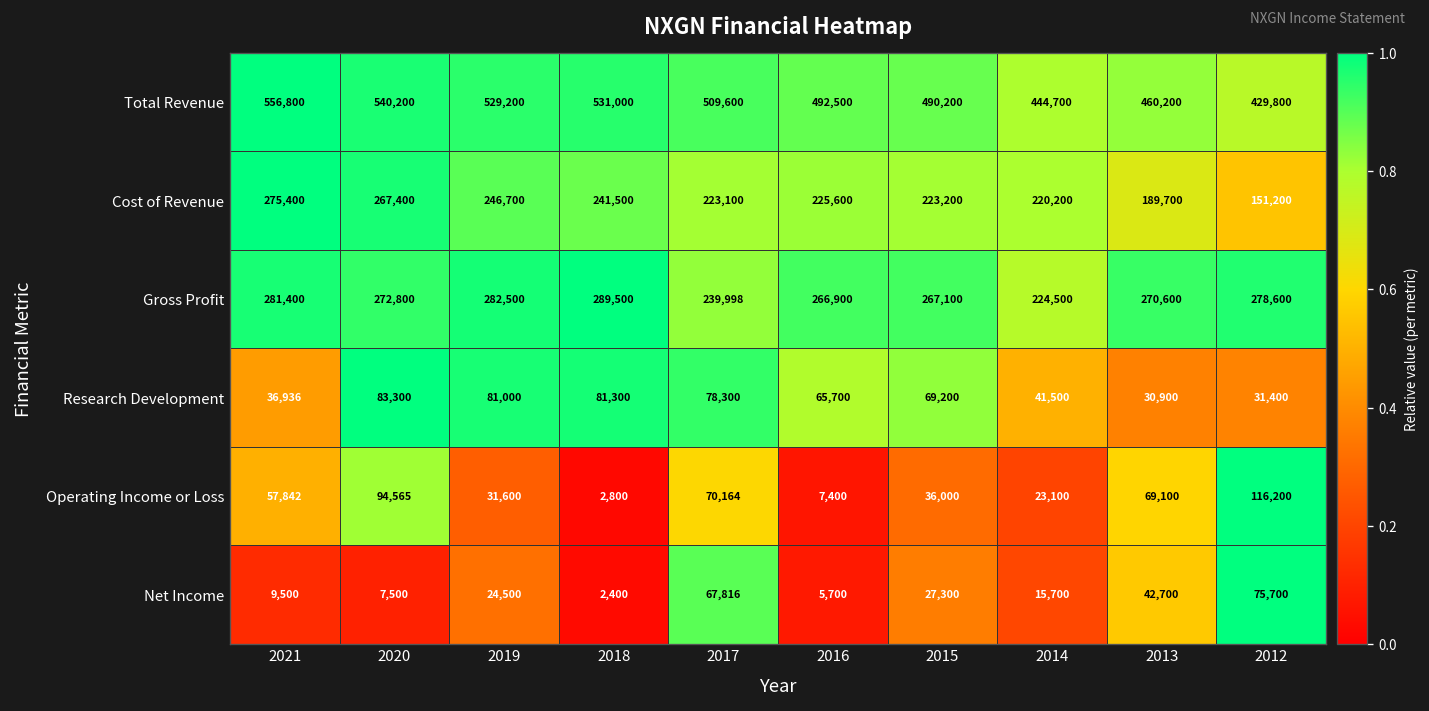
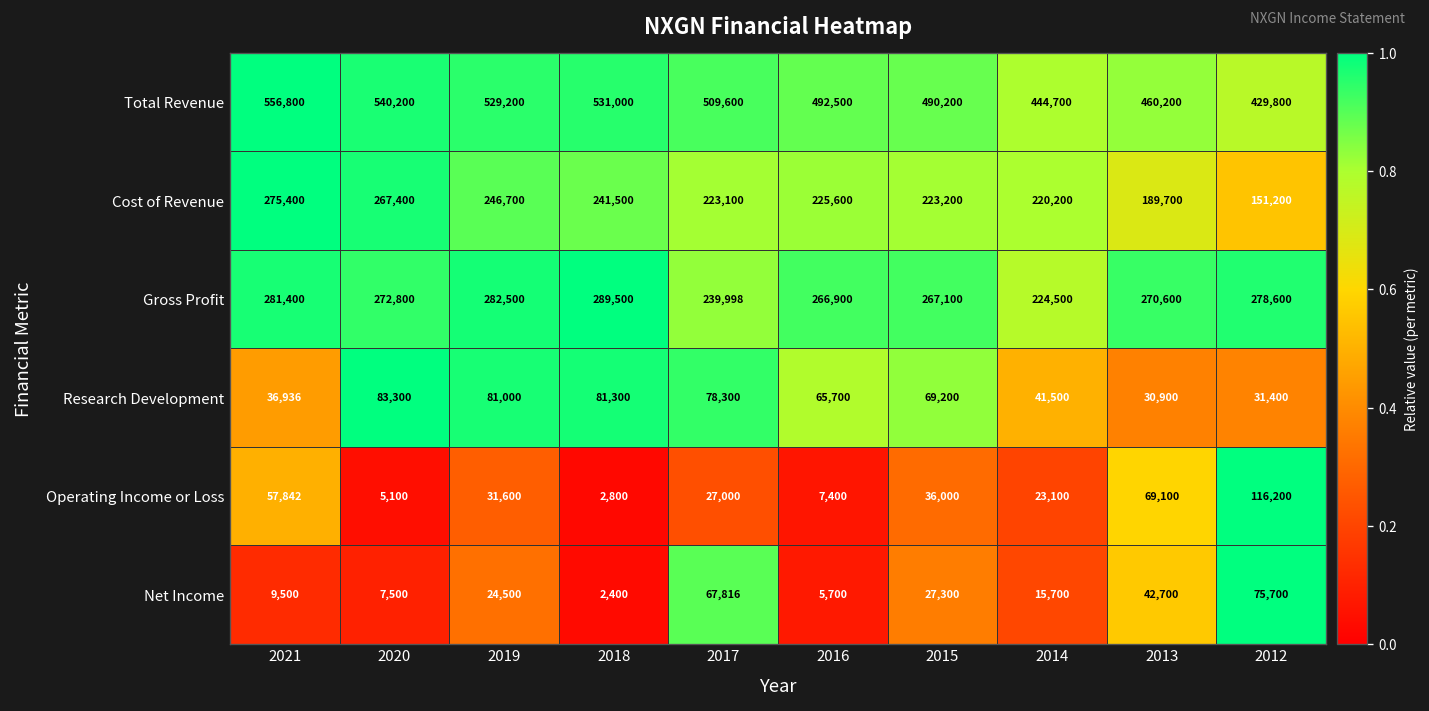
Operating Income or Loss, 2020: 94,565 -> 5,100
Operating Income or Loss, 2017: 70,164 -> 27,000
